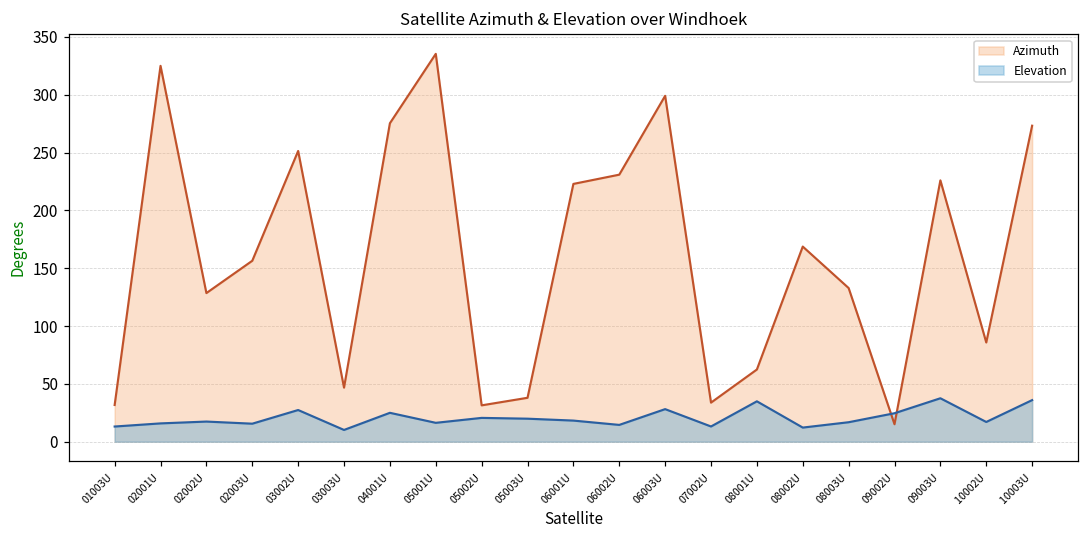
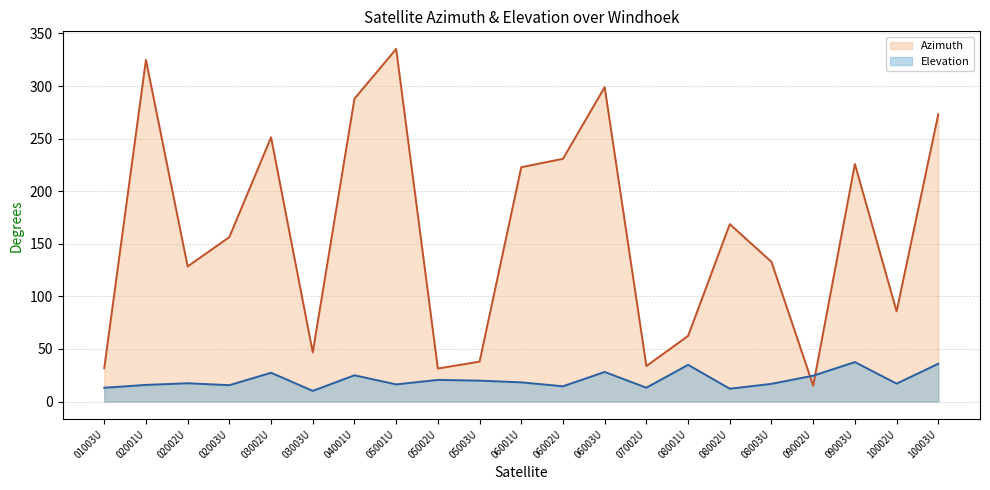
Azimuth, 04001U: 275 -> 288
